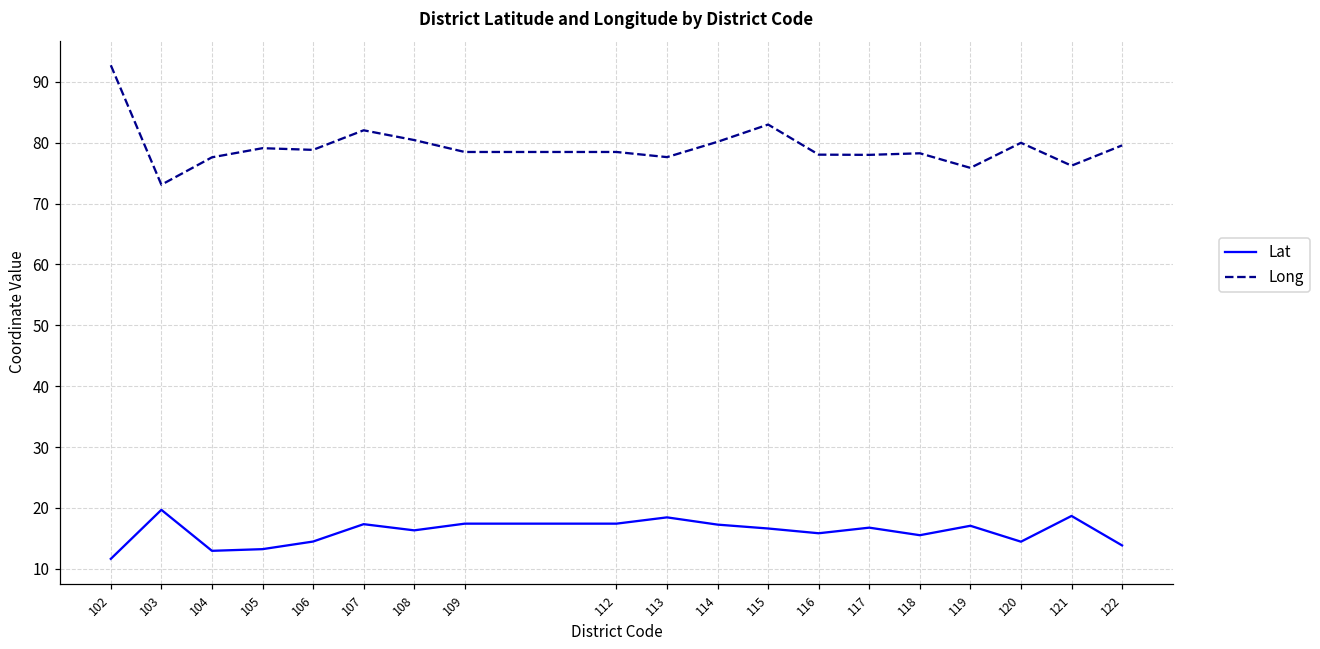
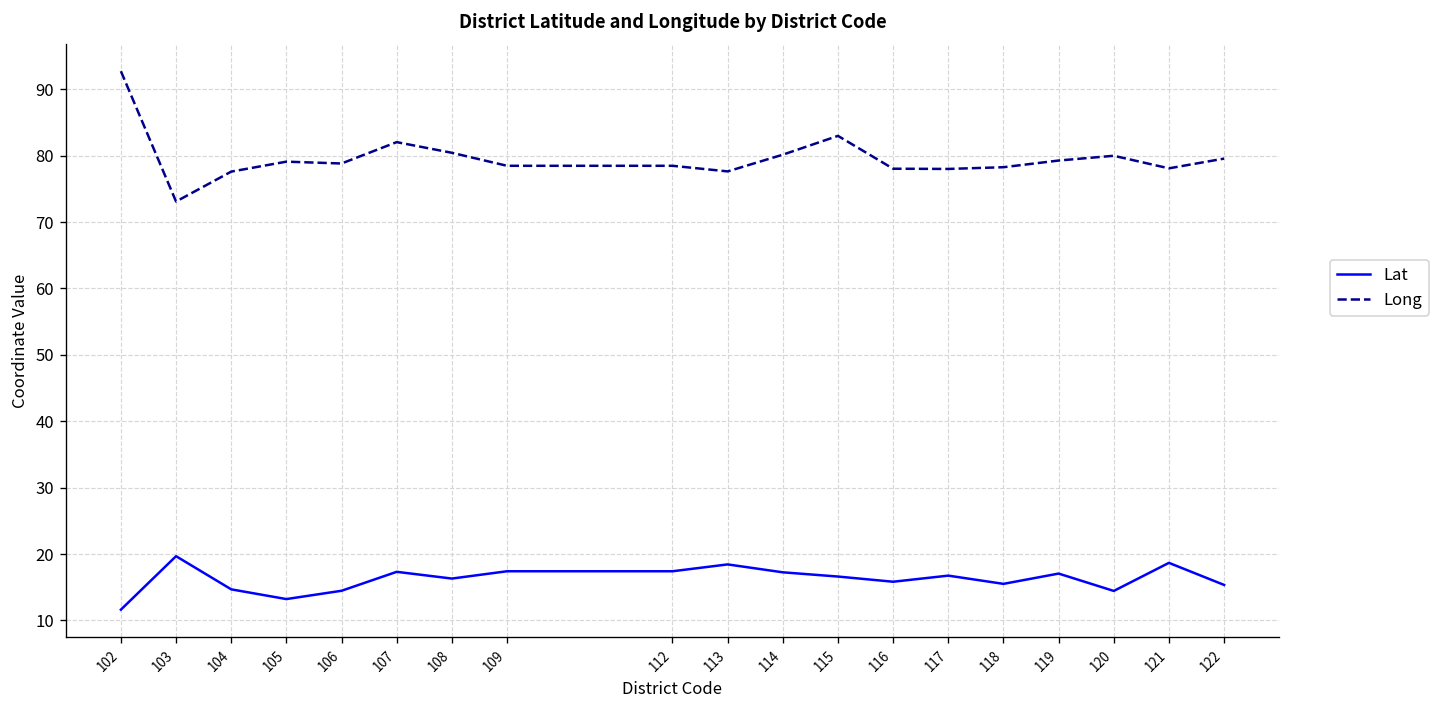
Lat, 104: 13 -> 15
Long, 119: 76 -> 79
Long, 121: 76 -> 78
Lat, 122: 14 -> 15
